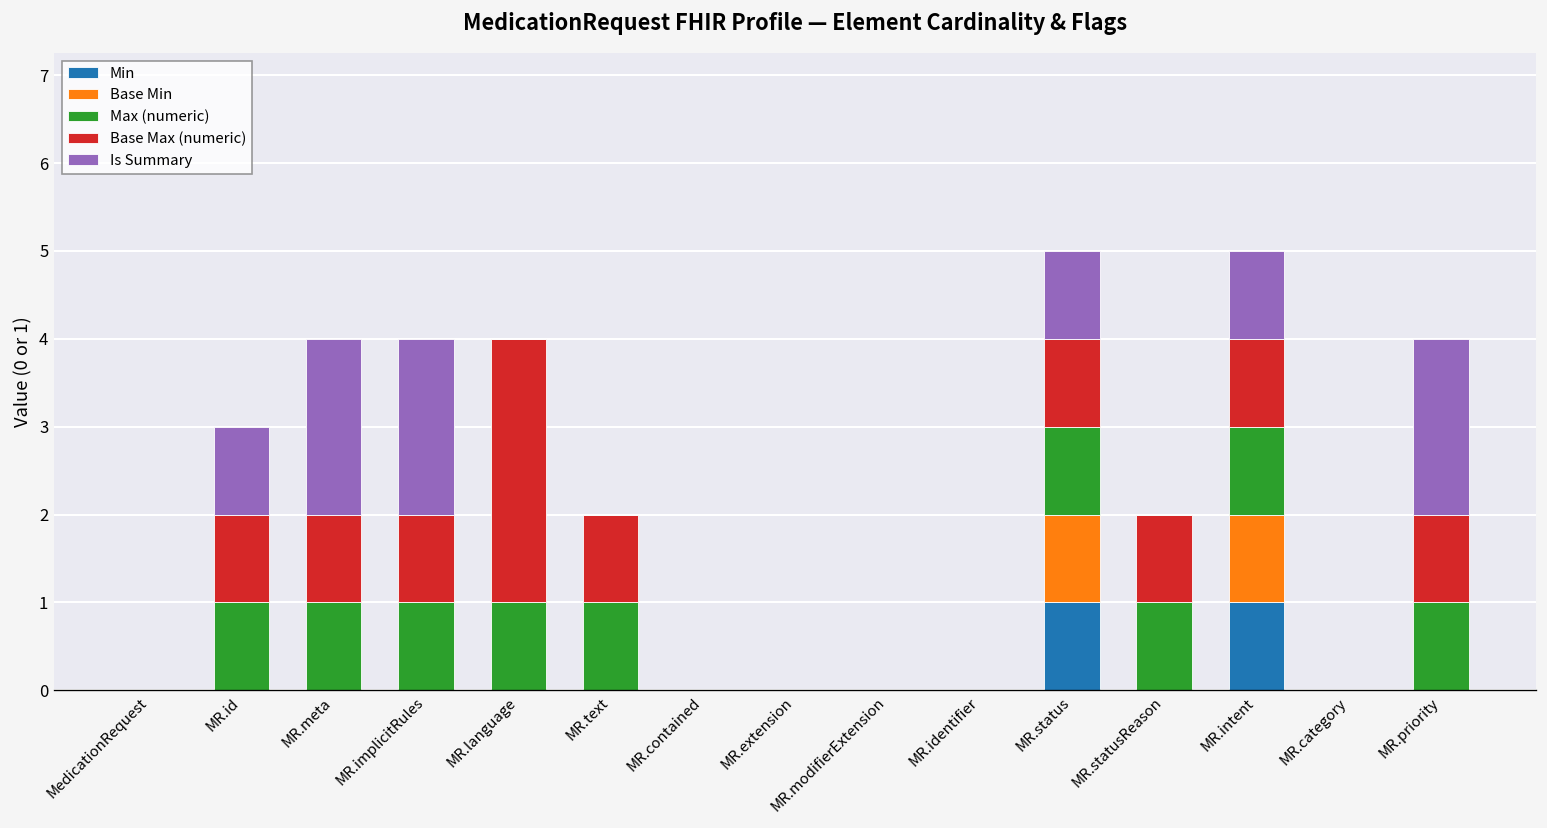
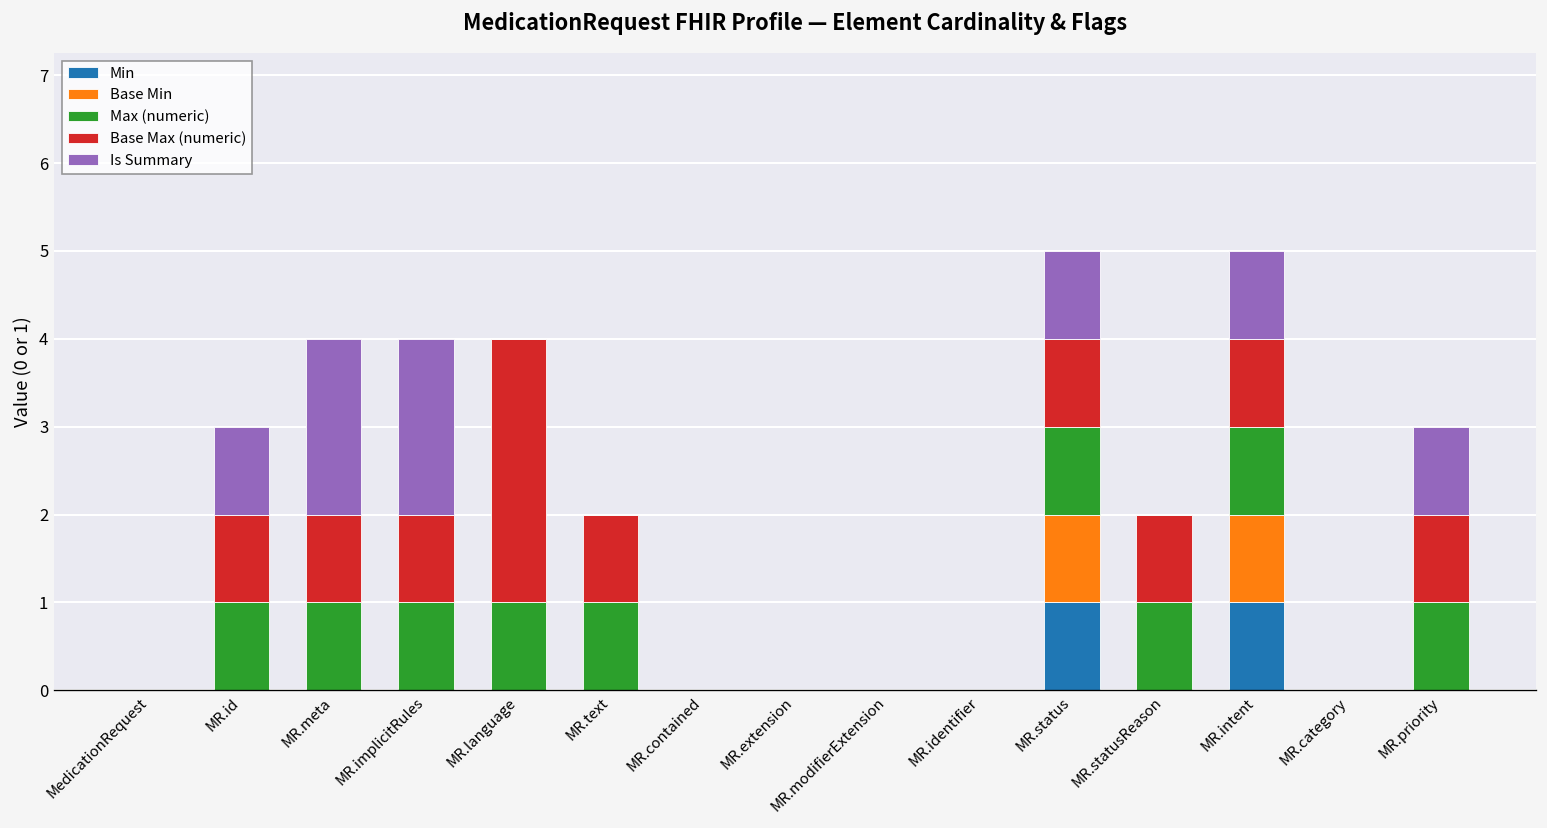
Is Summary, MR.priority: 2 -> 1
